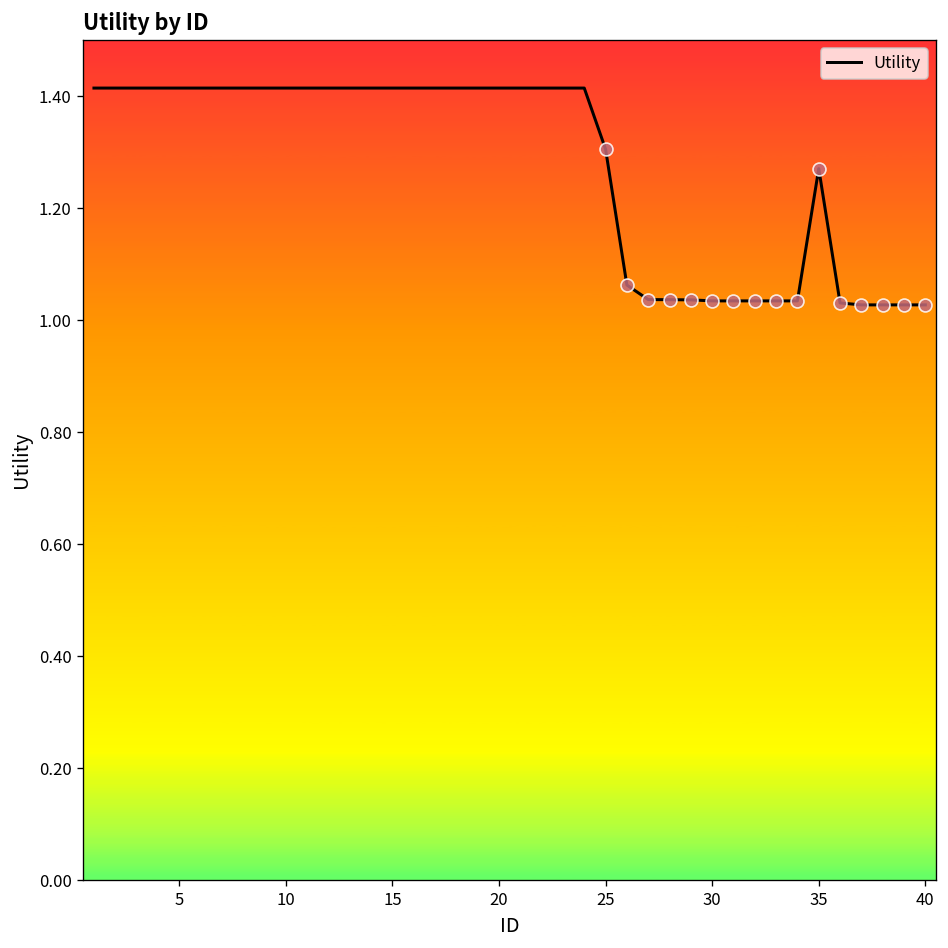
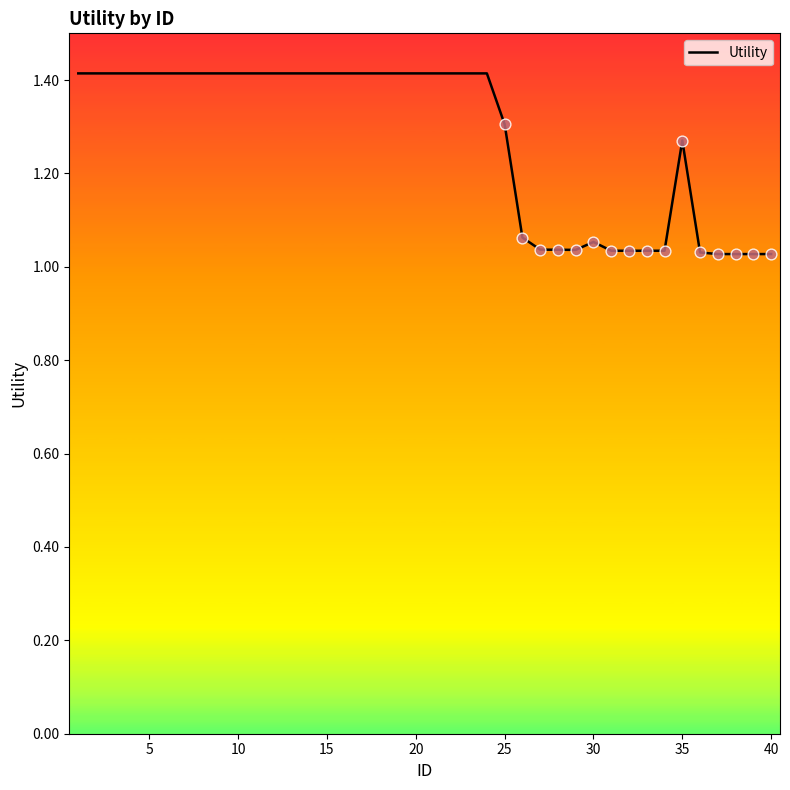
Utility, 30: 1.03 -> 1.05
